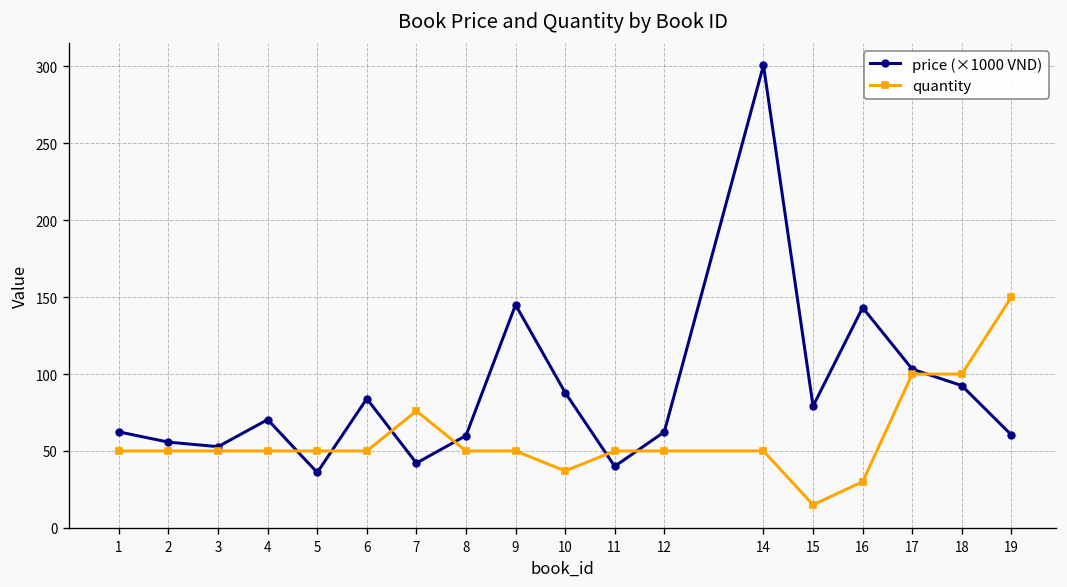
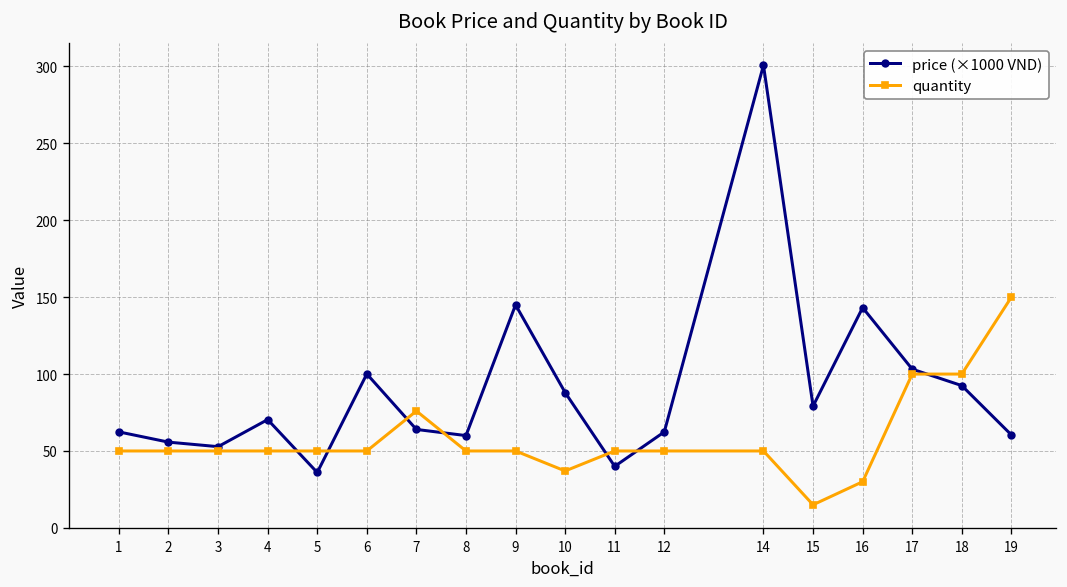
price (×1000 VND), 6: 84 -> 100
price (×1000 VND), 7: 42 -> 64
